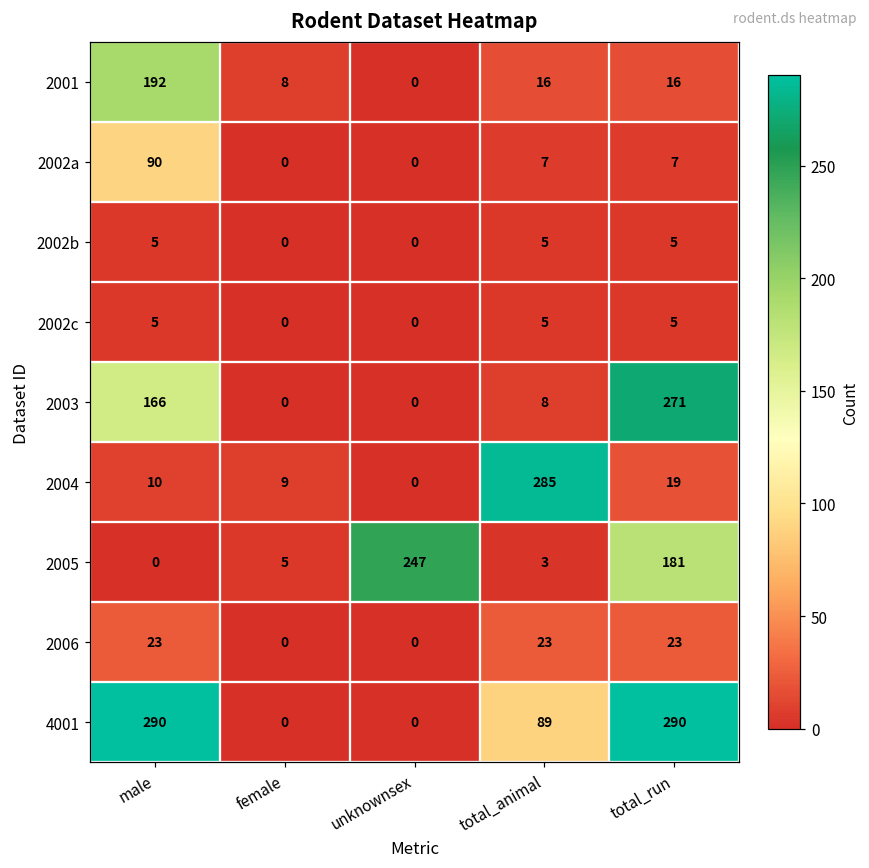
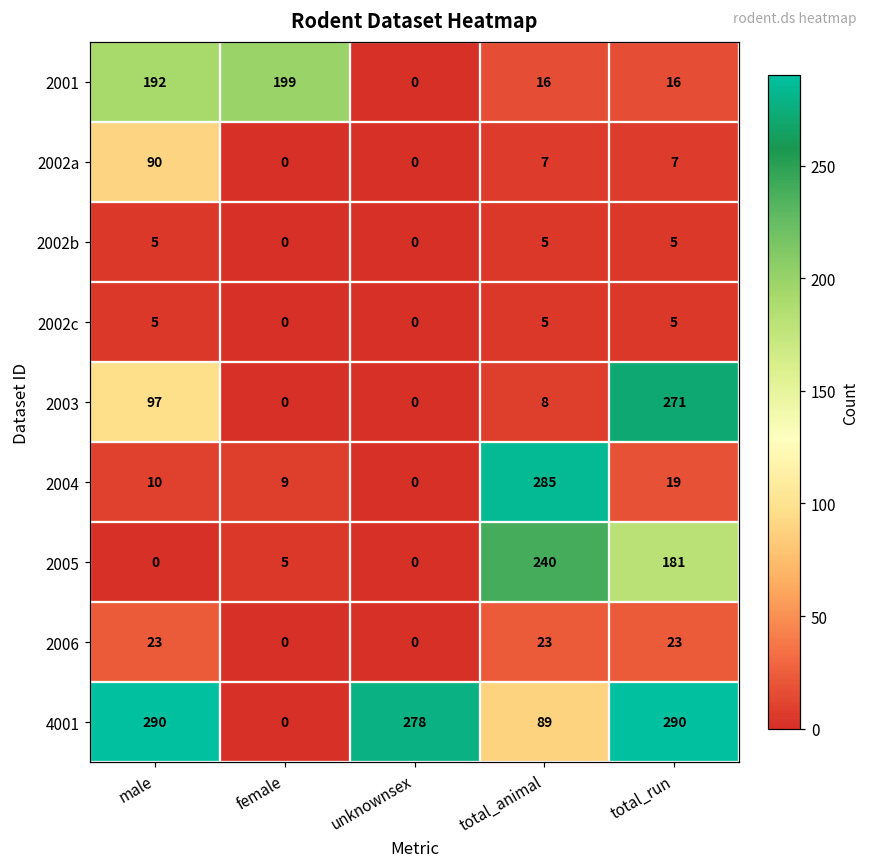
2001, female: 8 -> 199
2003, male: 166 -> 97
2005, unknownsex: 247 -> 0
2005, total_animal: 3 -> 240
4001, unknownsex: 0 -> 278
